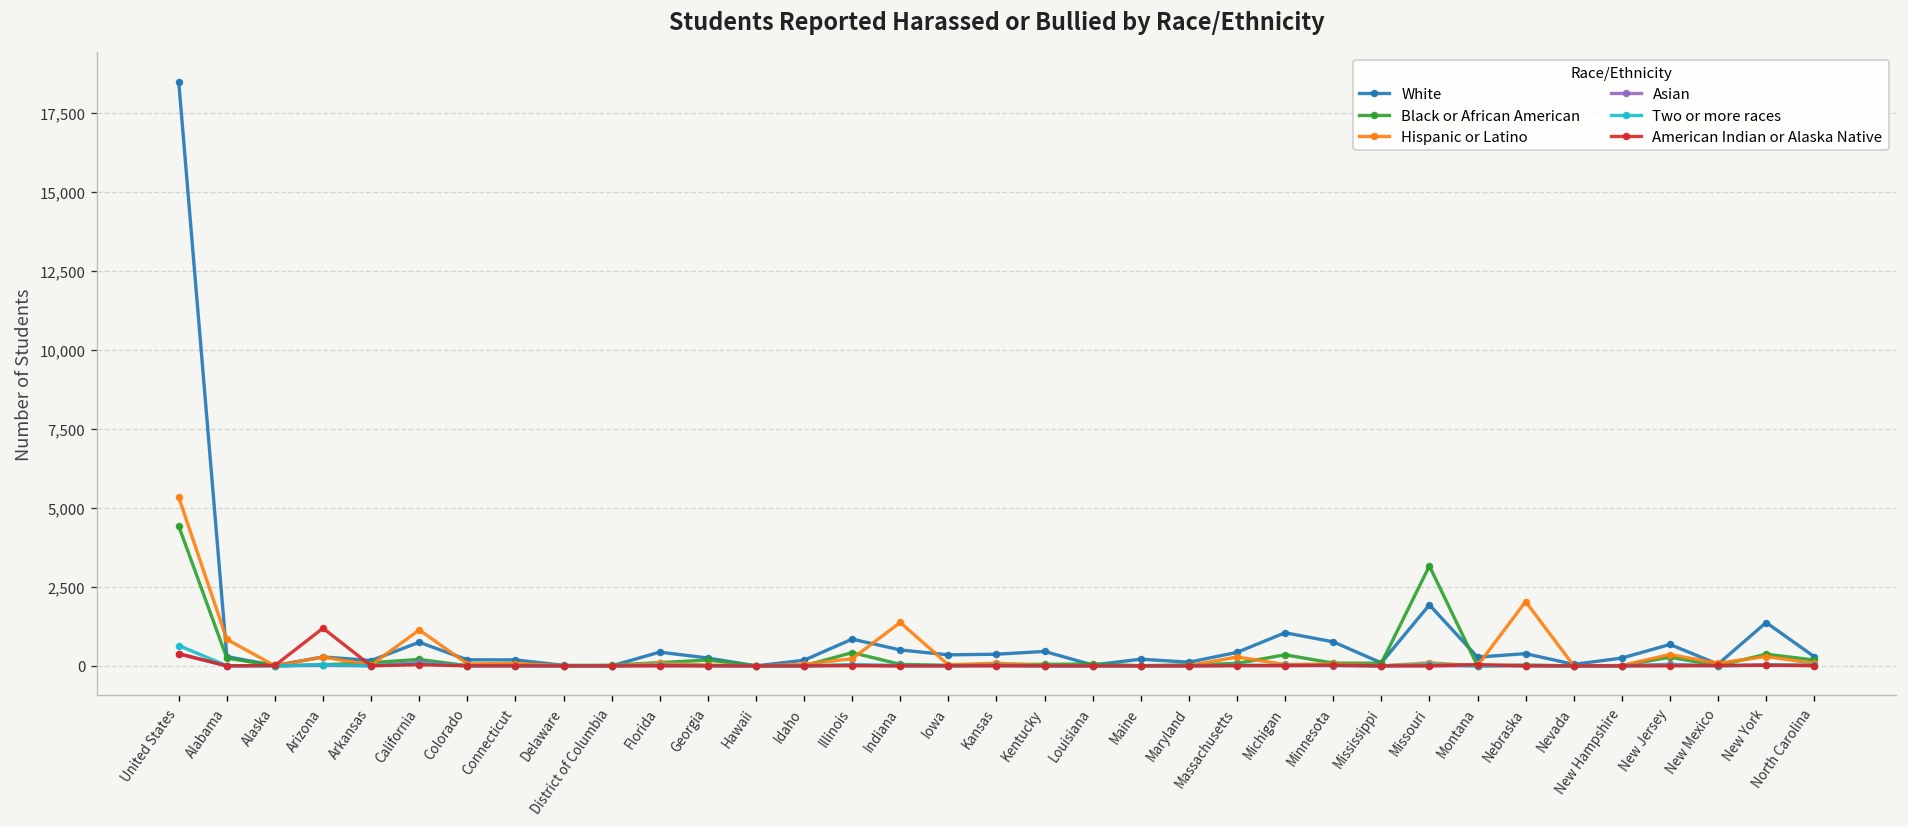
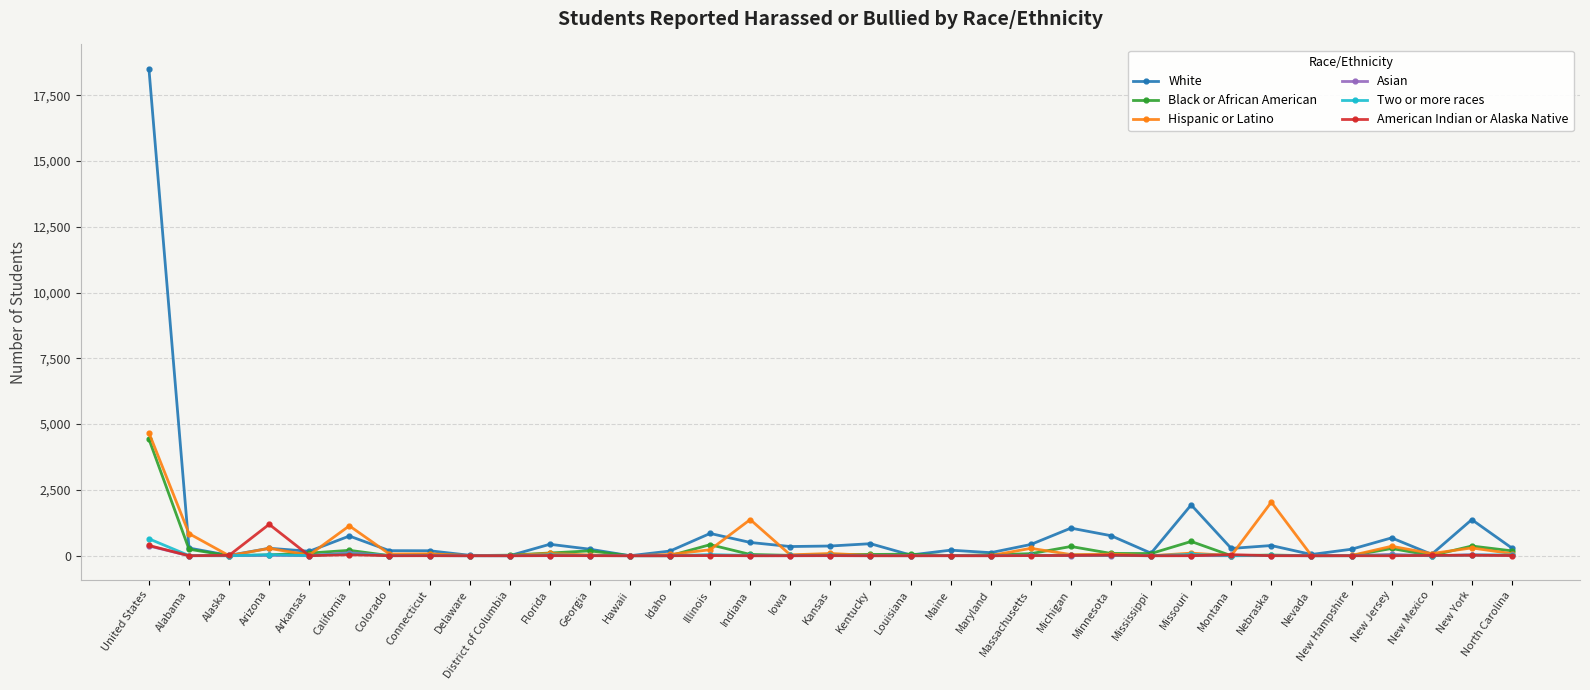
Hispanic or Latino, United States: 5,300 -> 4,700
Black or African American, Missouri: 3,200 -> 500
